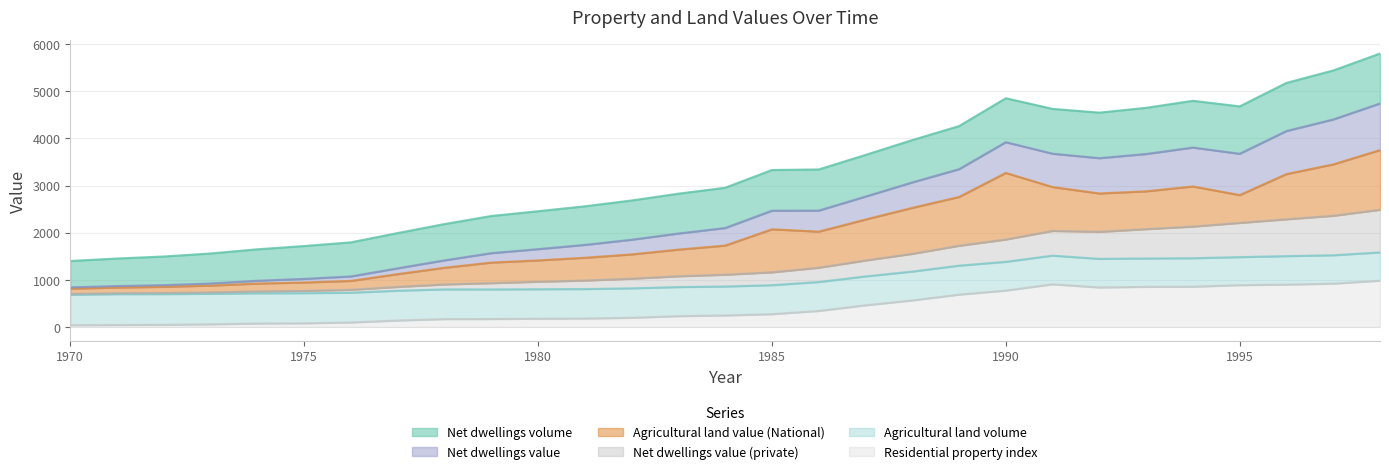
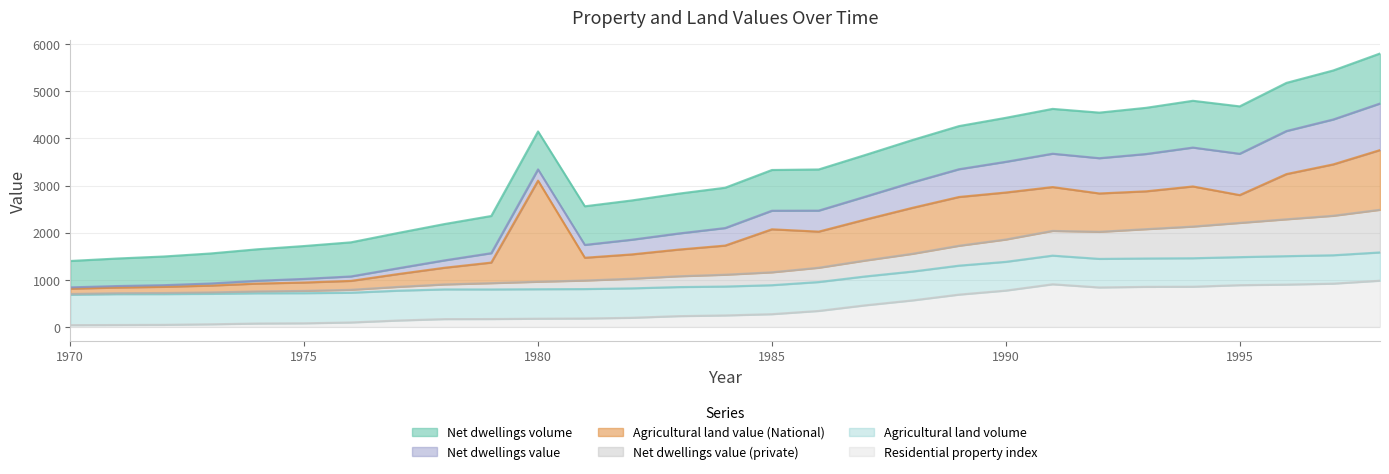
Agricultural land value (National), 1980: 500 -> 2100
Agricultural land value (National), 1990: 1400 -> 1000
